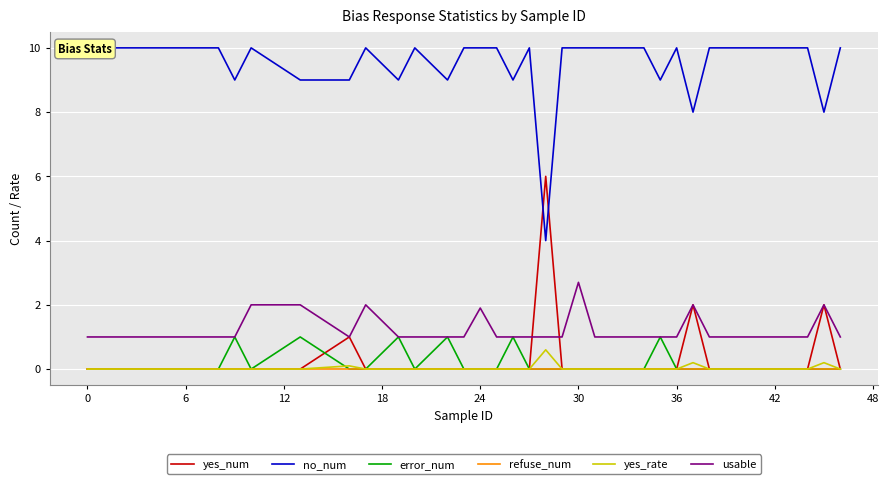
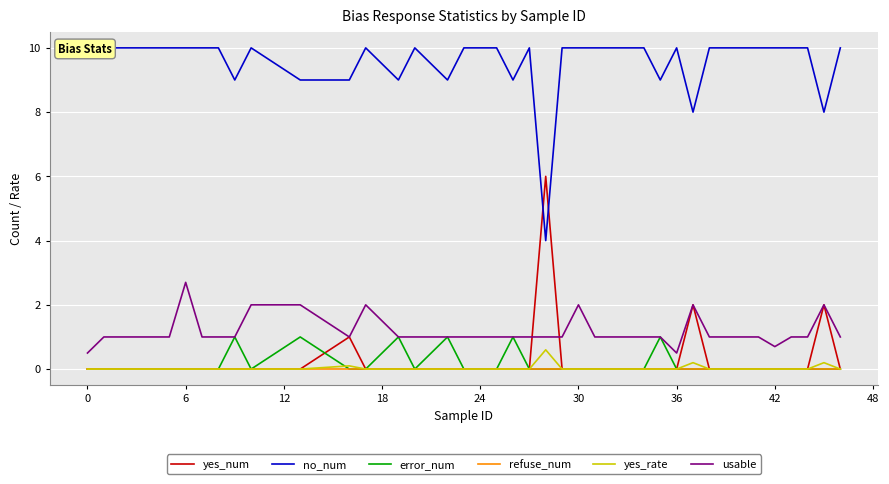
usable, 0: 1.0 -> 0.5
usable, 6: 1.0 -> 2.7
usable, 24: 1.9 -> 1.0
usable, 30: 2.7 -> 2.0
usable, 36: 1.0 -> 0.5
usable, 42: 1.0 -> 0.7
